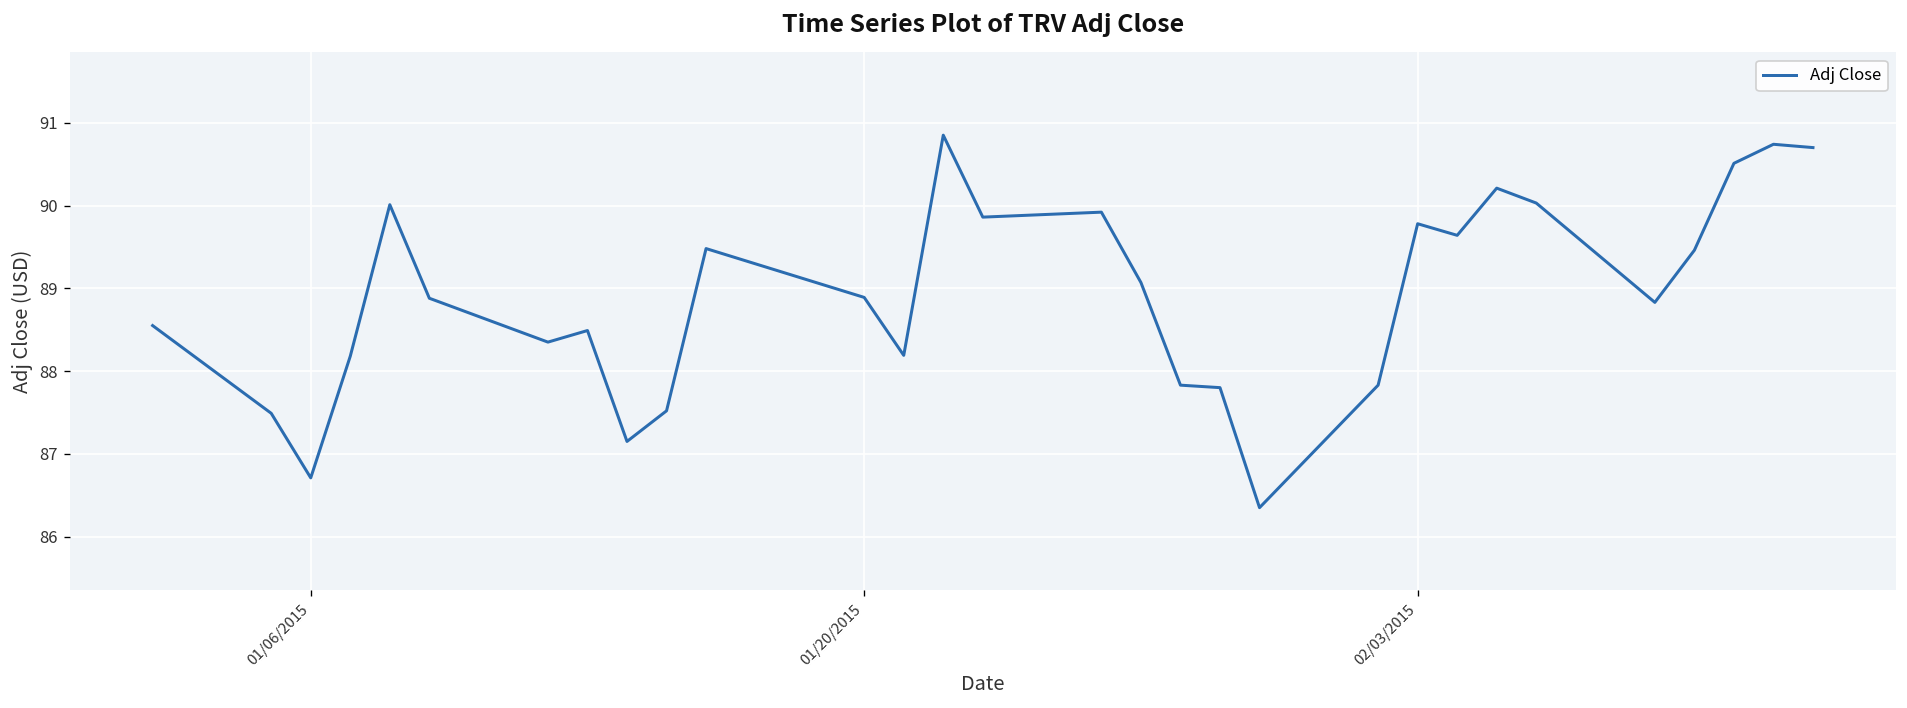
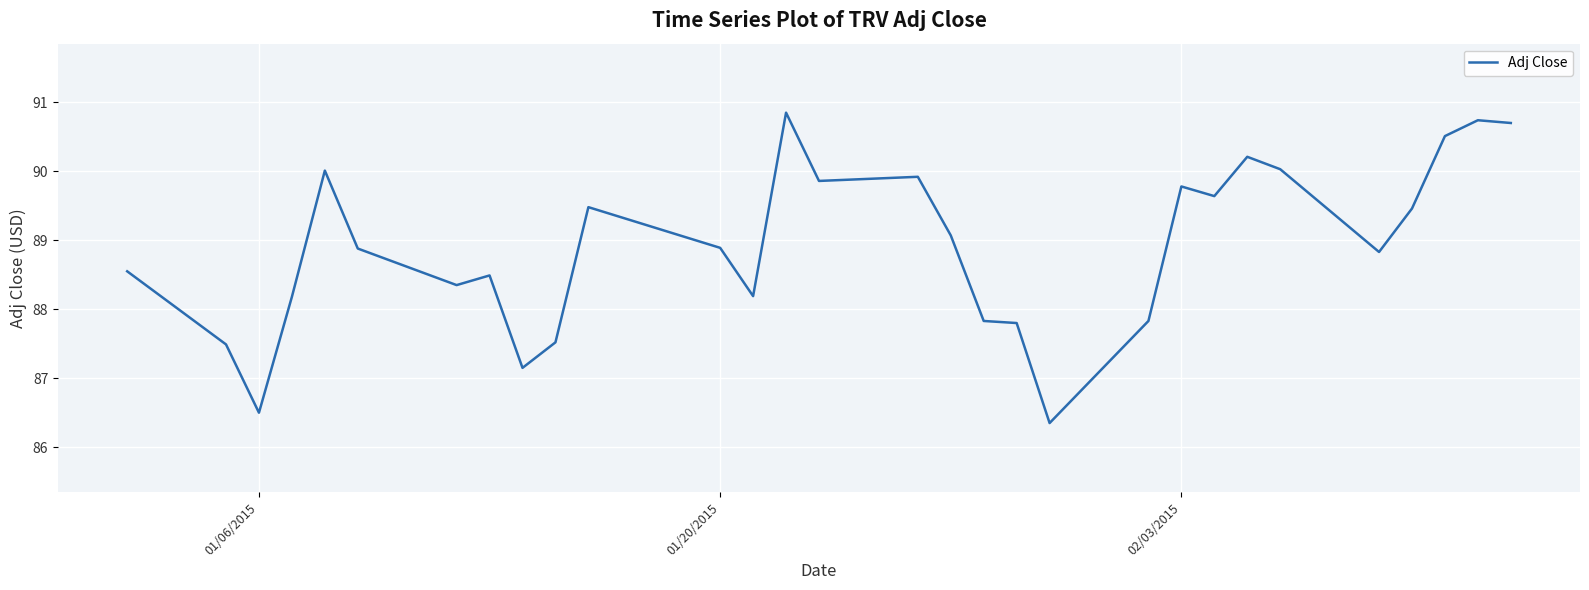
01/06/2015: 86.7 -> 86.5
